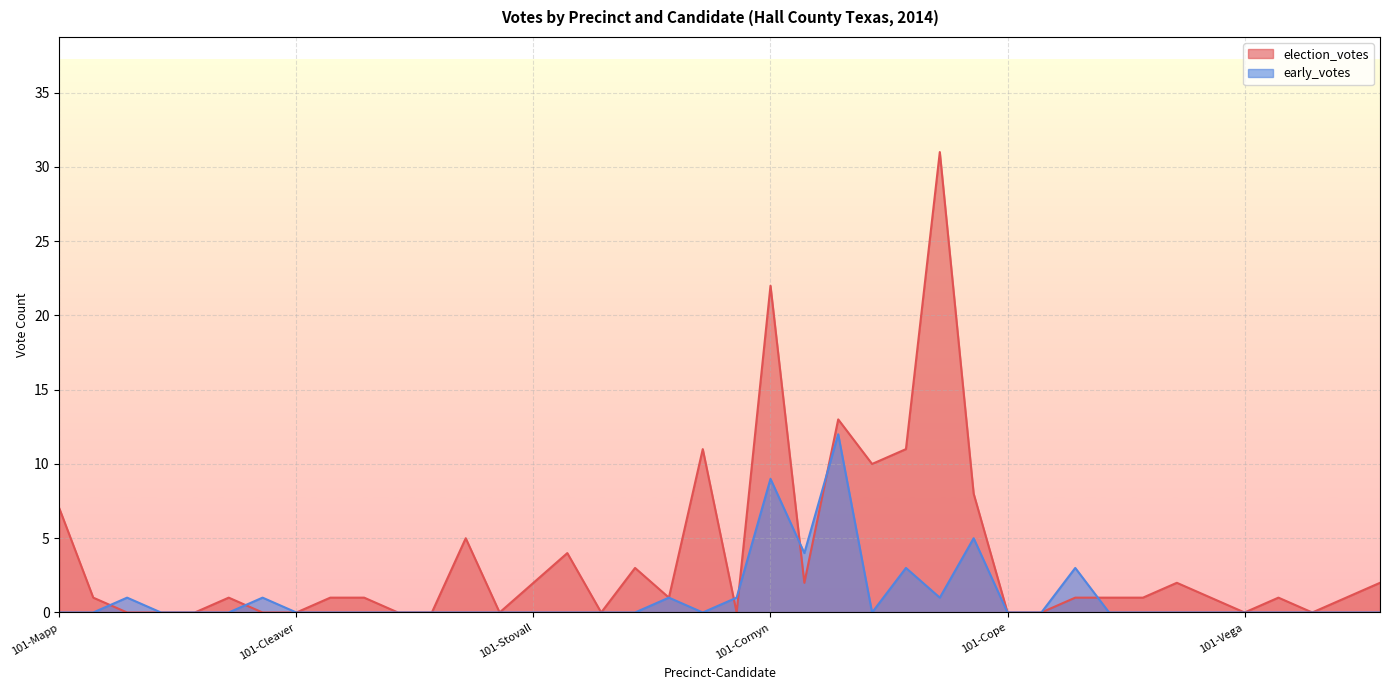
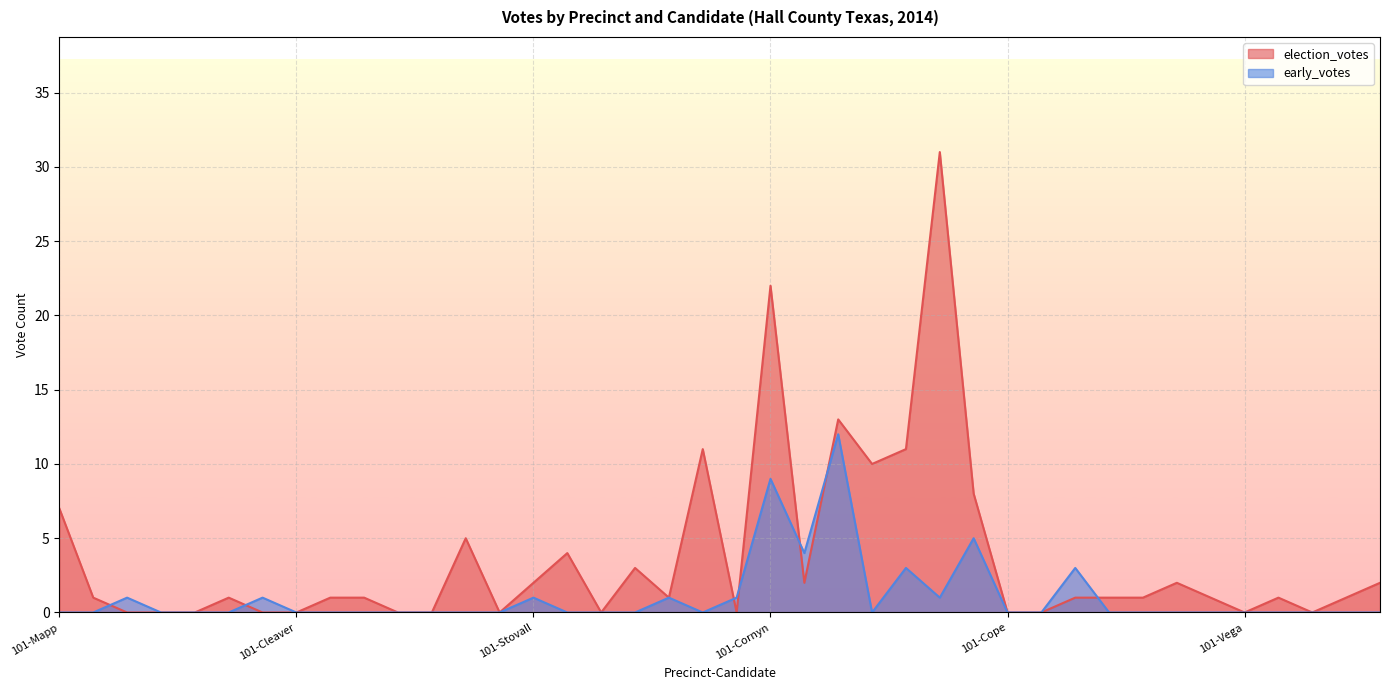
early_votes, 101-Stovall: 0 -> 1
